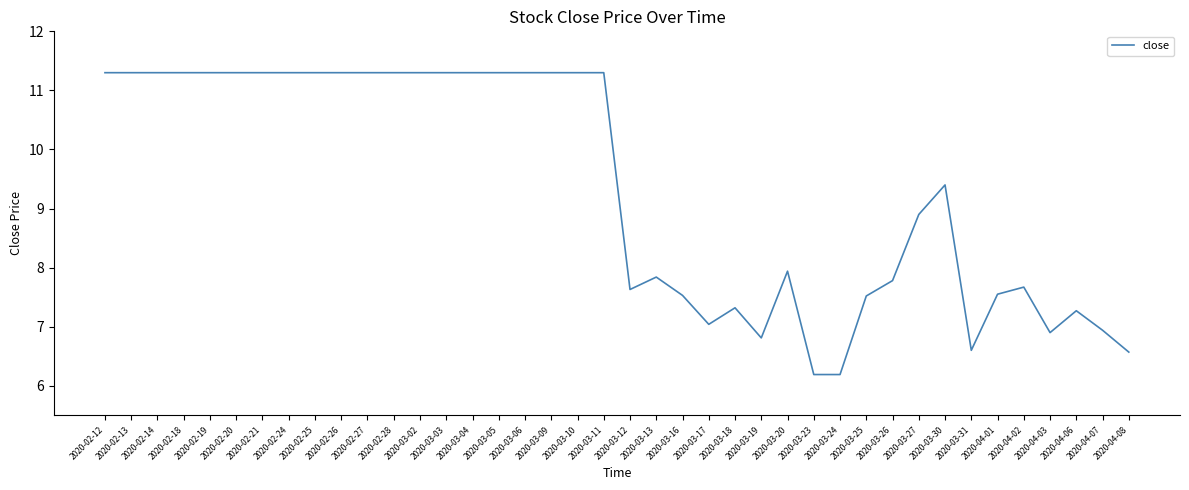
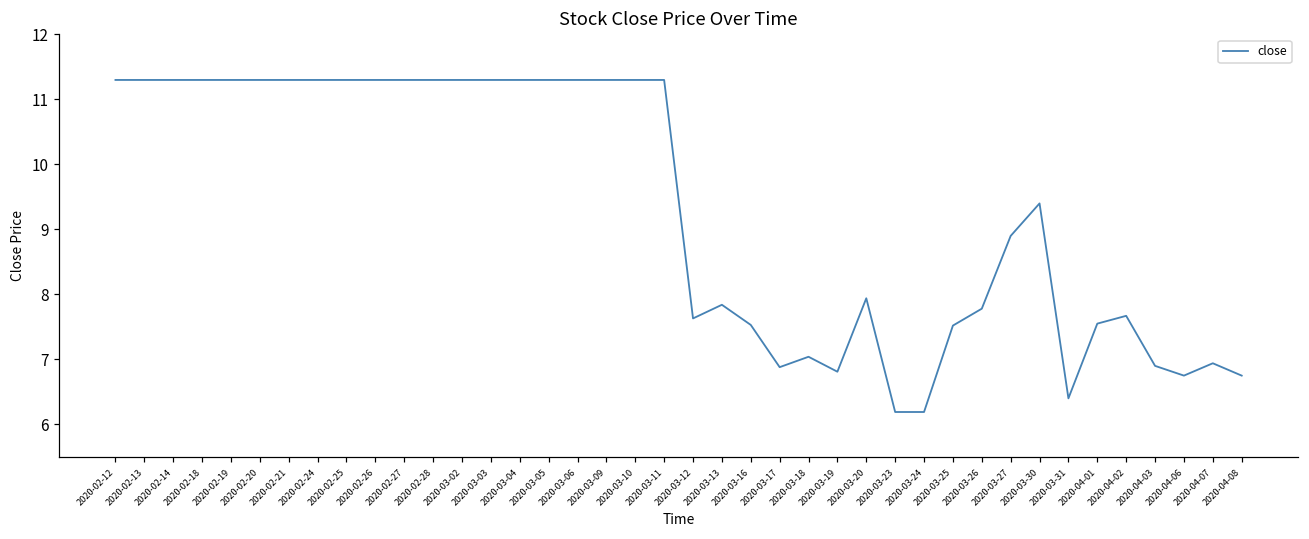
2020-03-17: 7.0 -> 6.9
2020-03-18: 7.3 -> 7.0
2020-03-31: 6.6 -> 6.4
2020-04-06: 7.3 -> 6.8
2020-04-08: 6.6 -> 6.8
